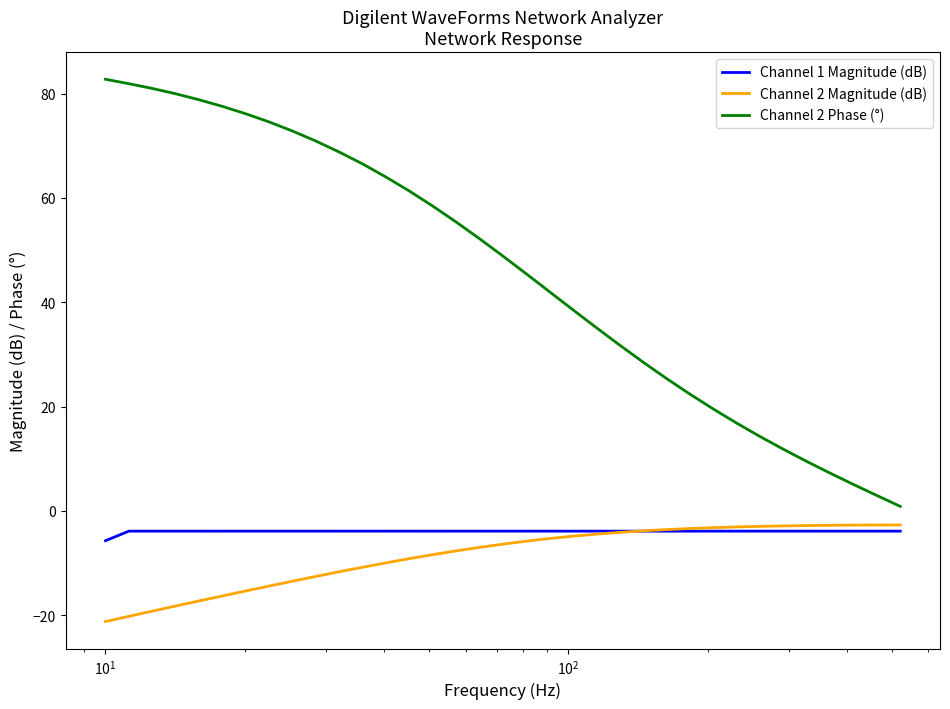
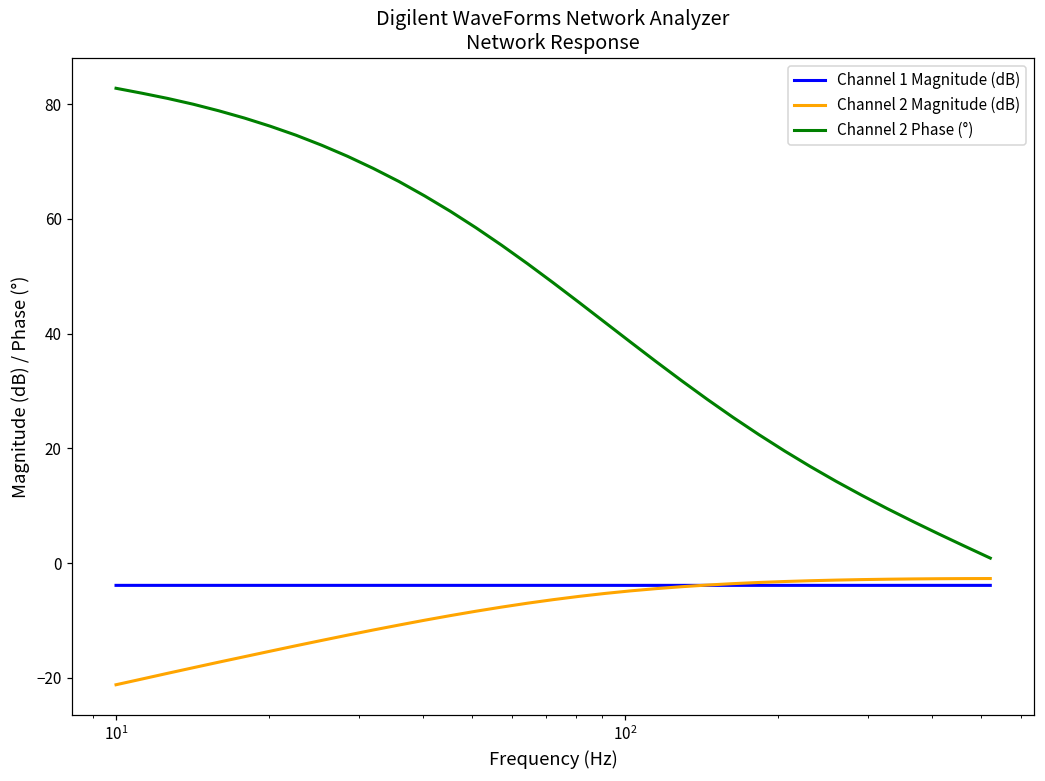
Channel 1 Magnitude (dB), 10^1: -6 -> -4
